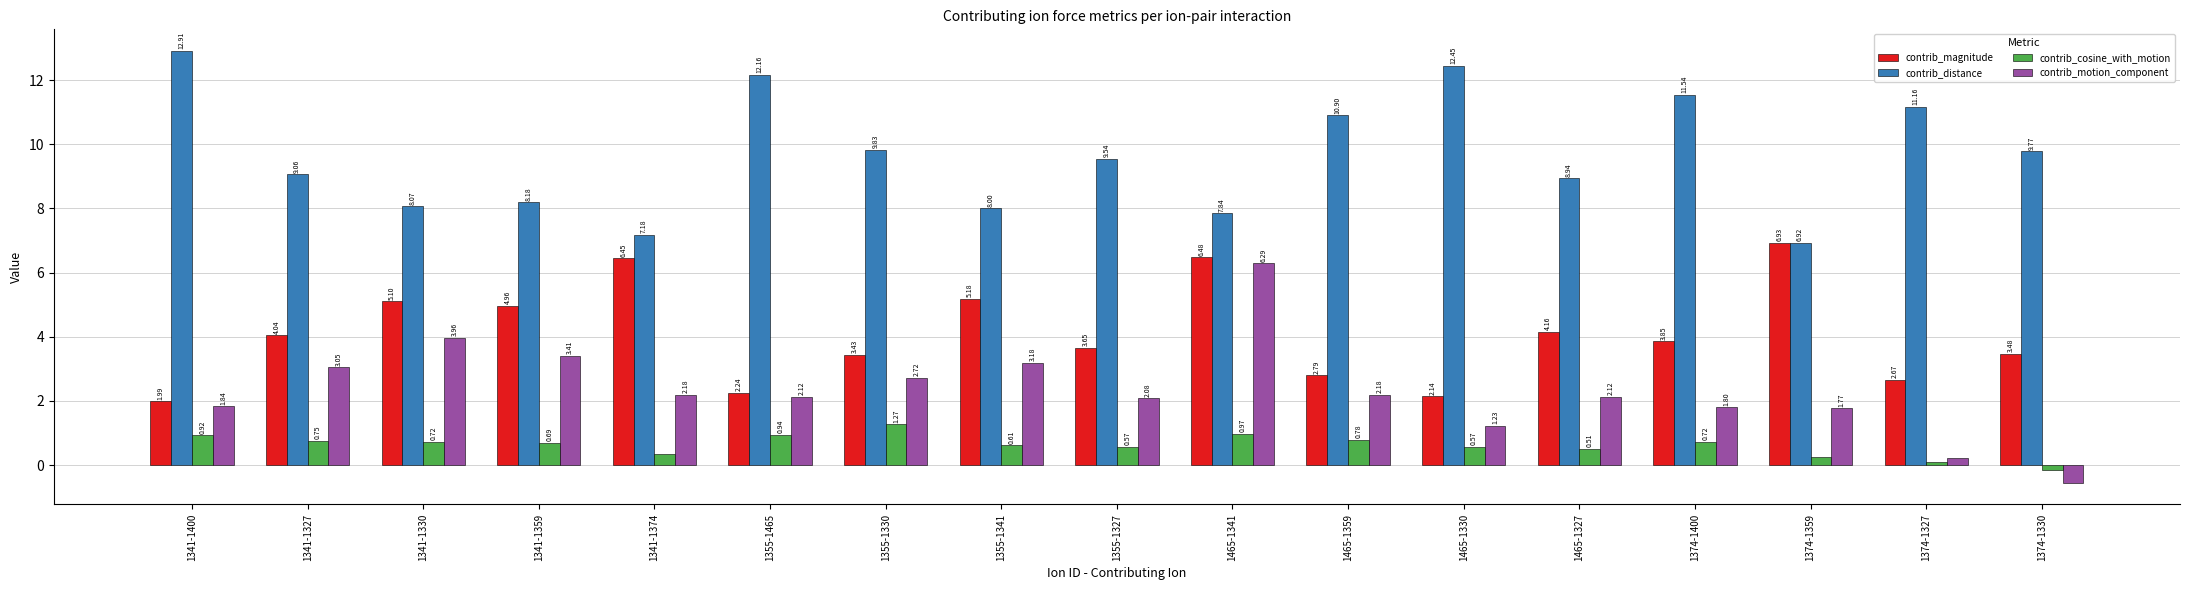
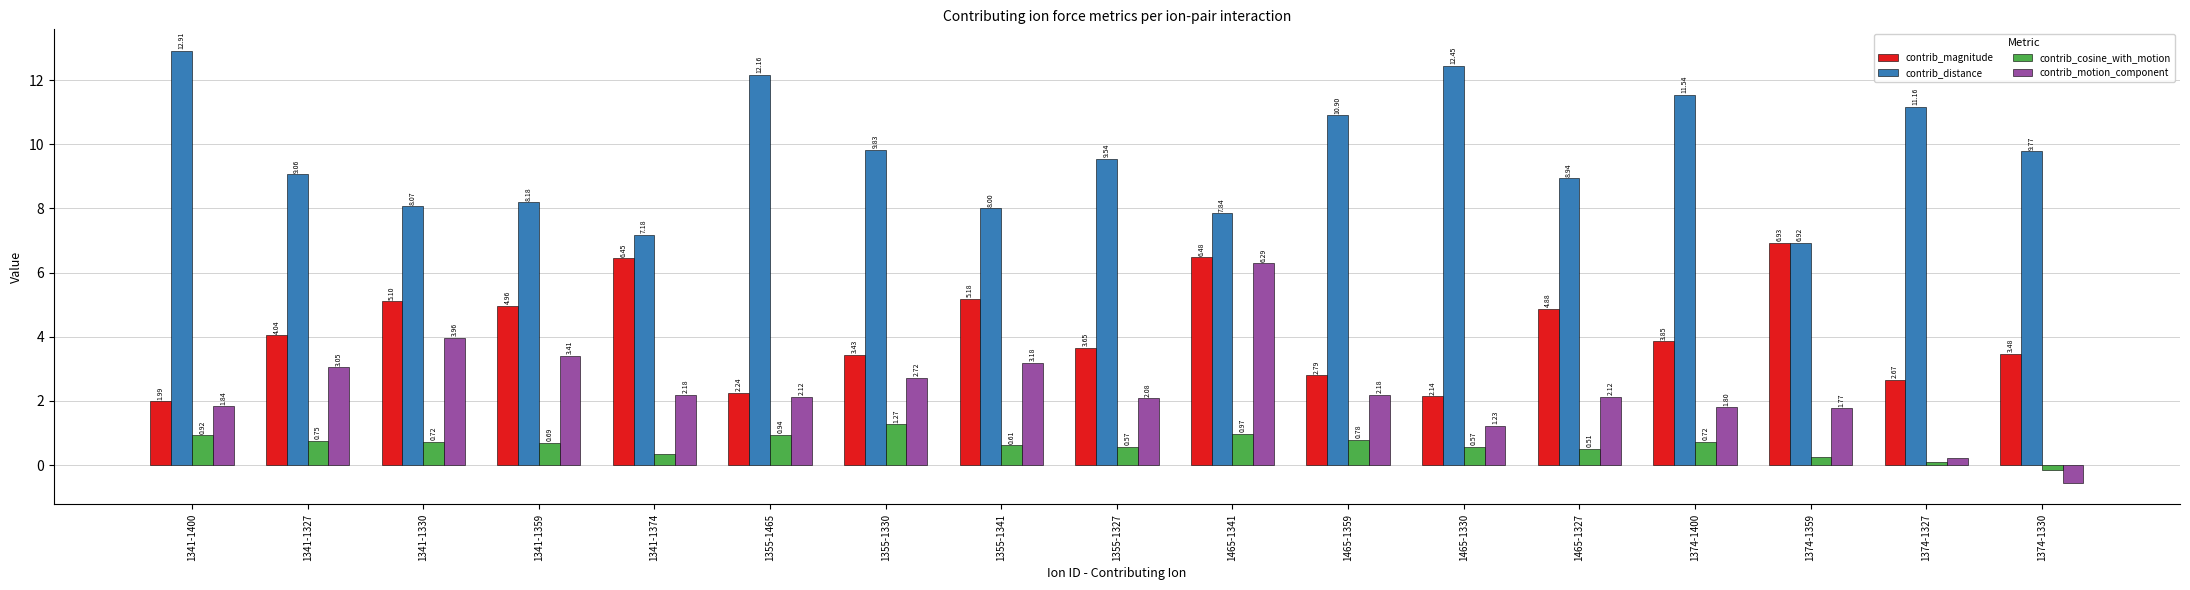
contrib_magnitude, 1465-1327: 4.16 -> 4.88
